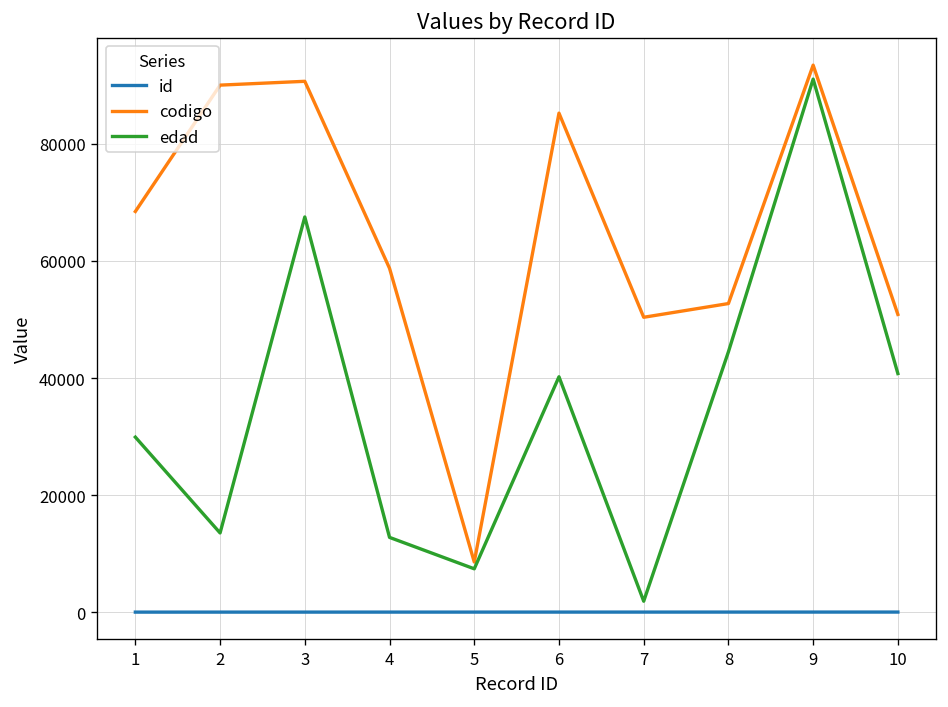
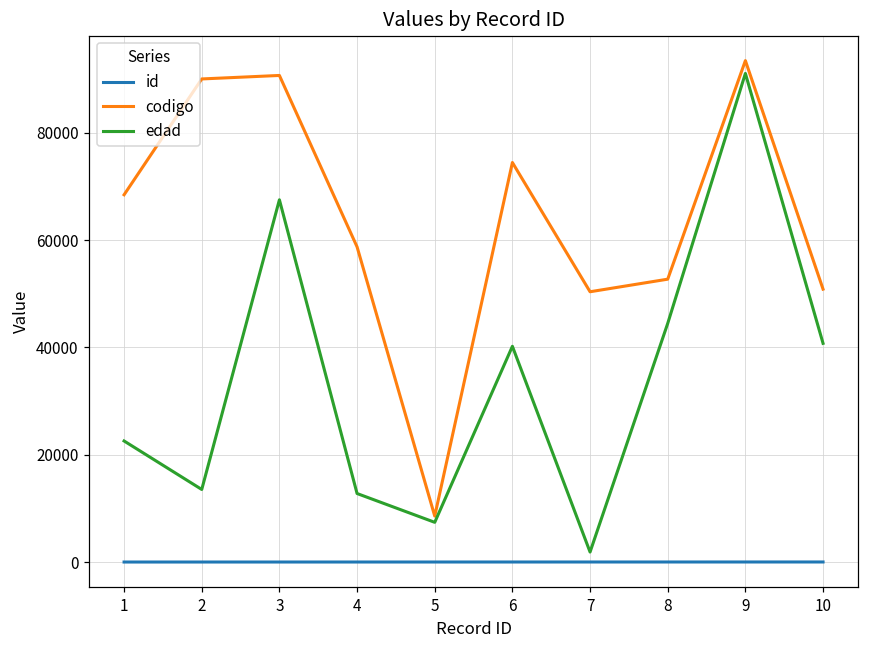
edad, 1: 30000 -> 23000
codigo, 6: 85000 -> 74000
